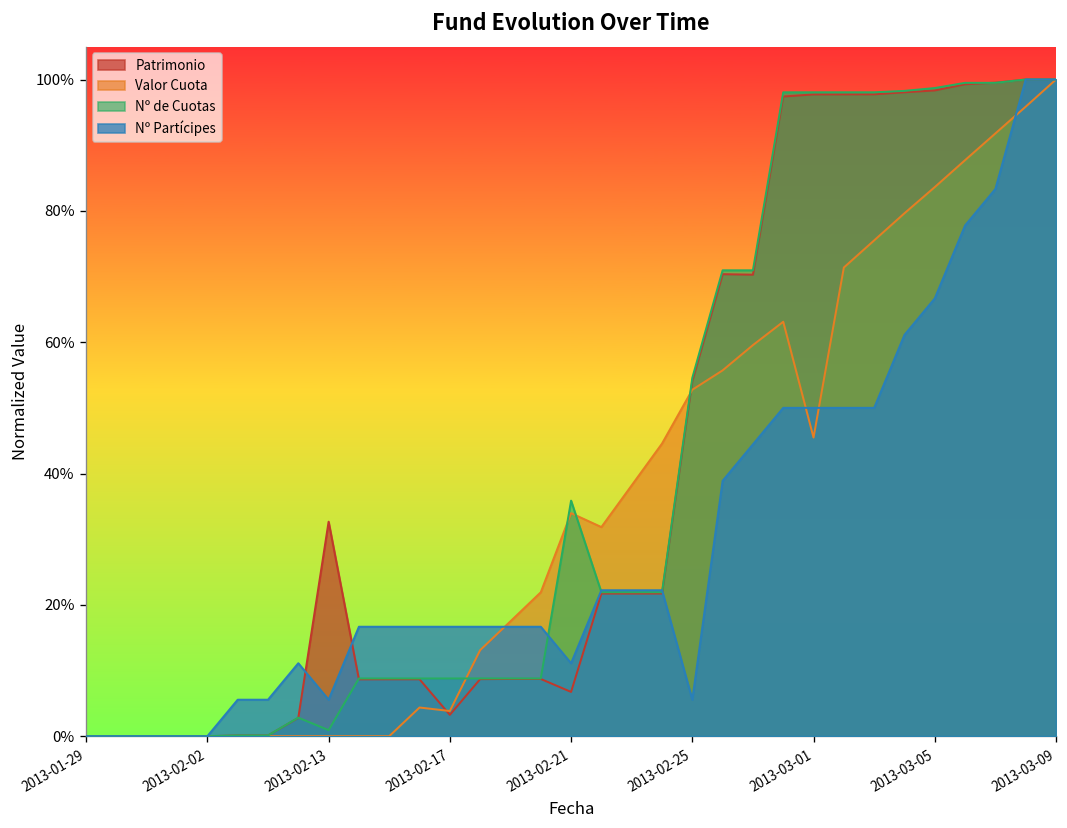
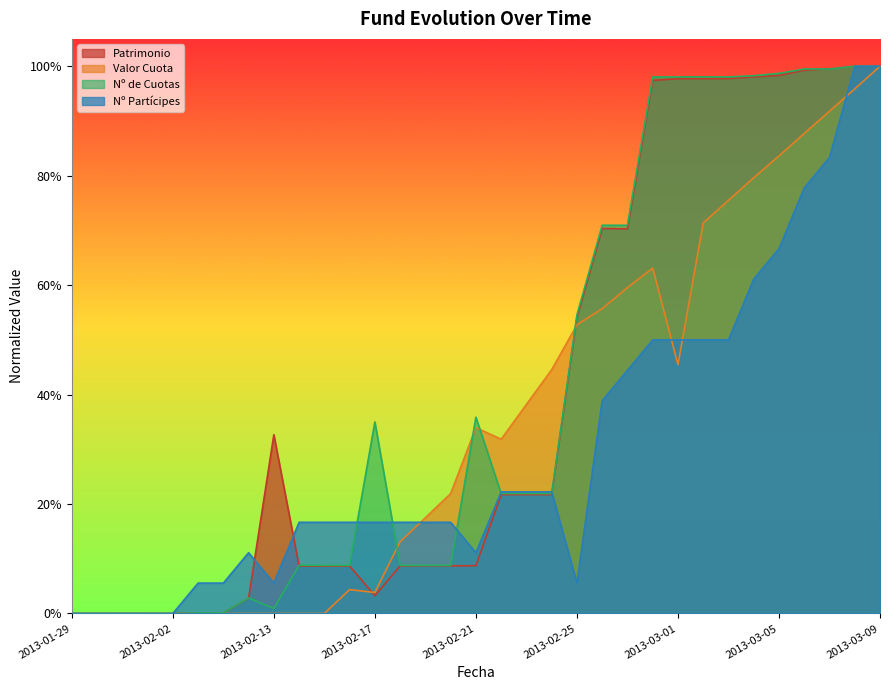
Nº de Cuotas, 2013-02-17: 9% -> 35%
Patrimonio, 2013-02-21: 7% -> 9%
